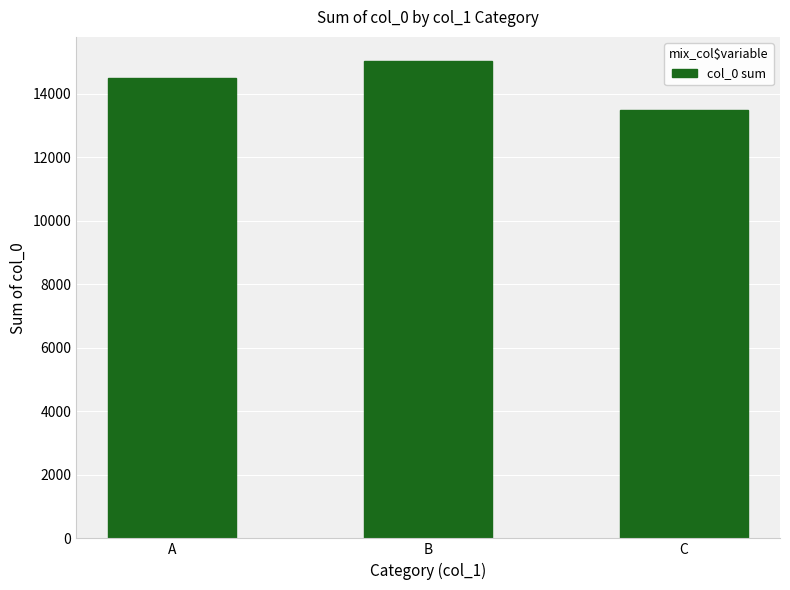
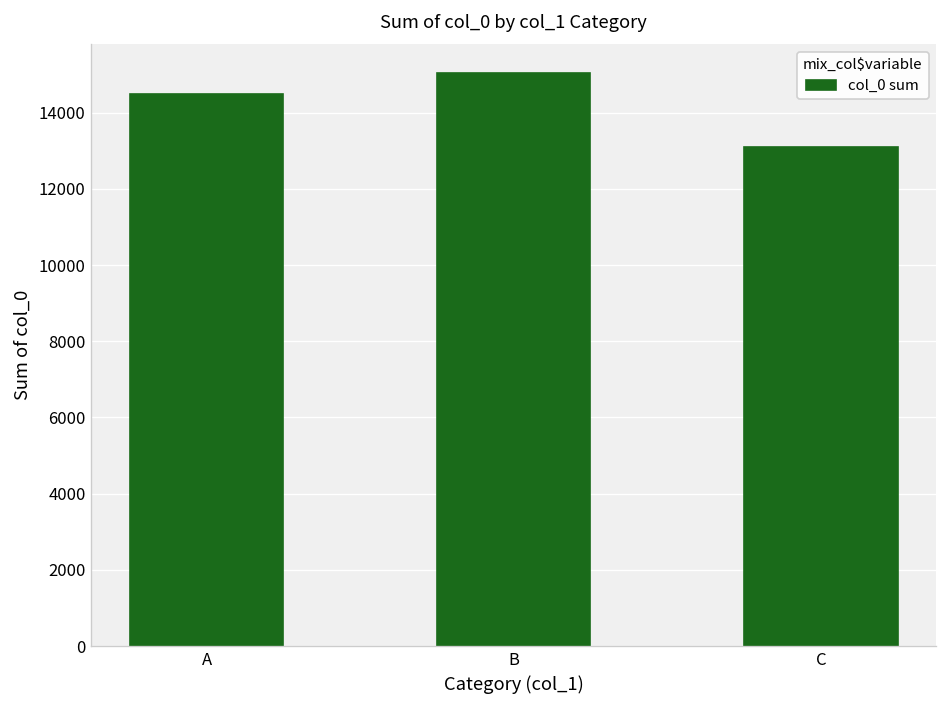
C: 13500 -> 13100
